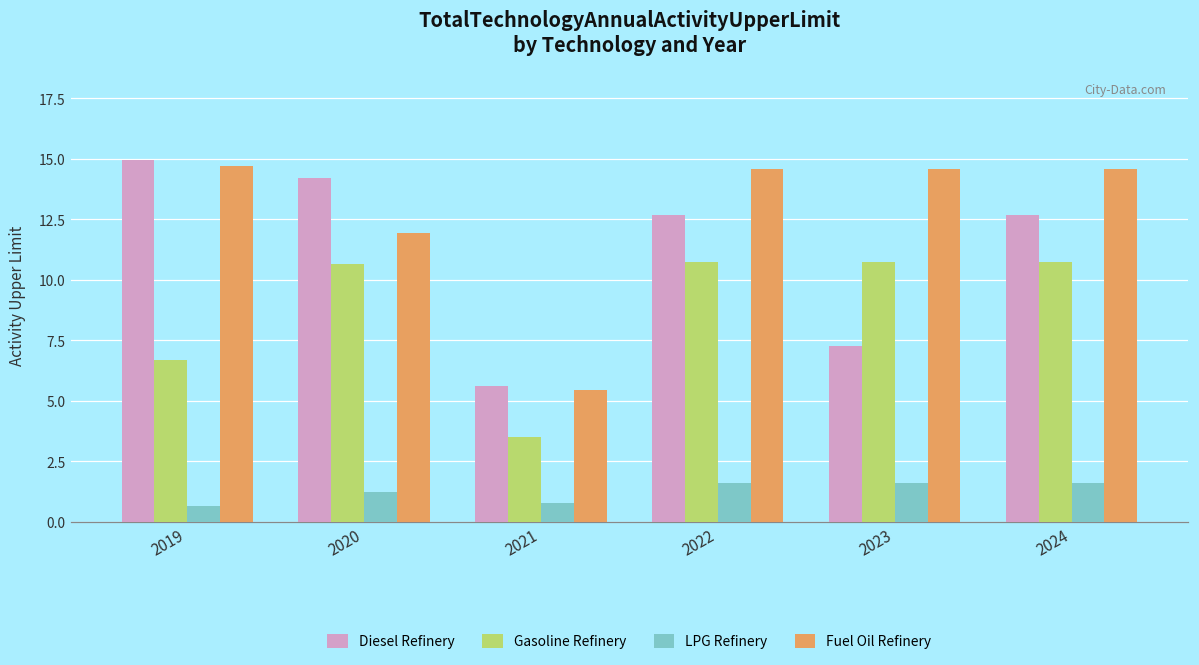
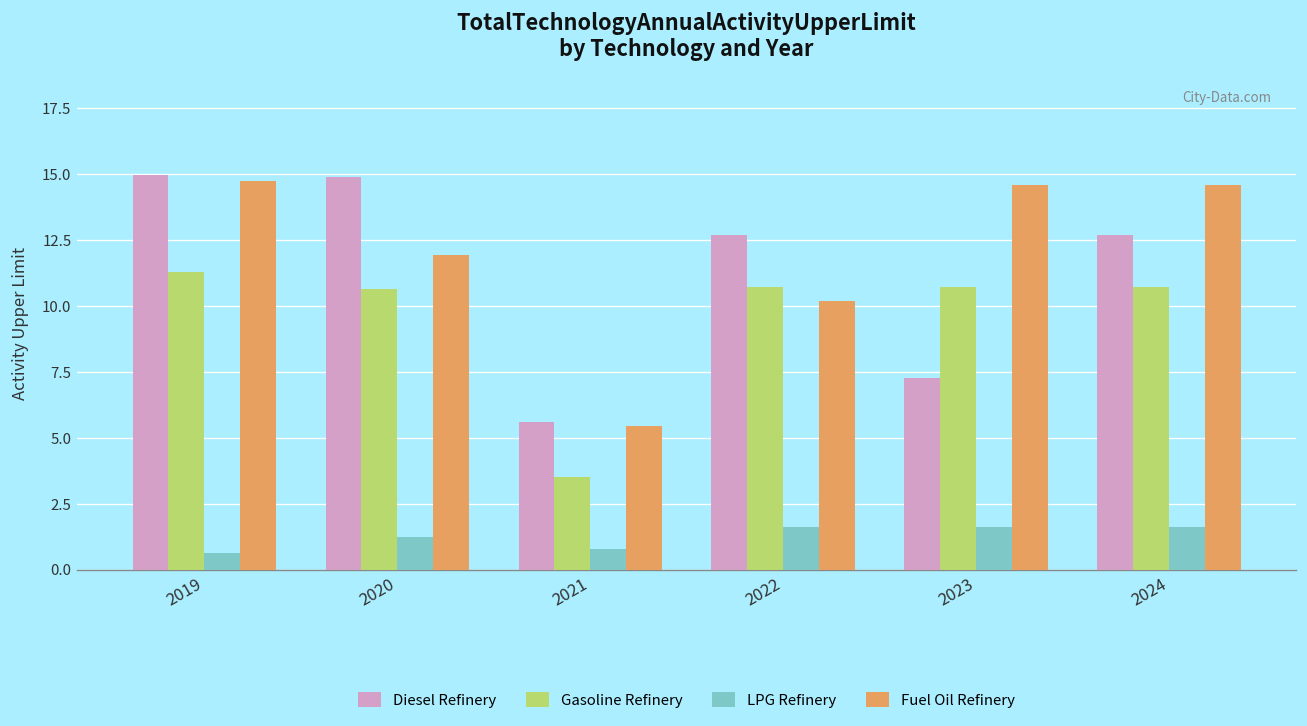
Gasoline Refinery, 2019: 6.7 -> 11.3
Diesel Refinery, 2020: 14.2 -> 14.9
Fuel Oil Refinery, 2022: 14.6 -> 10.2
